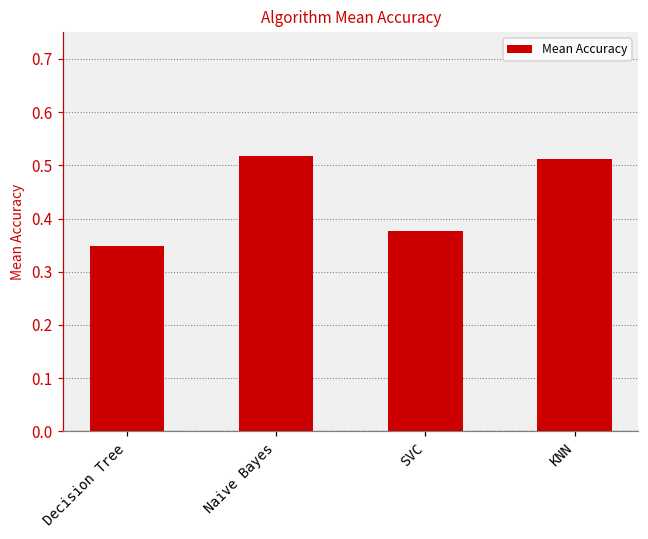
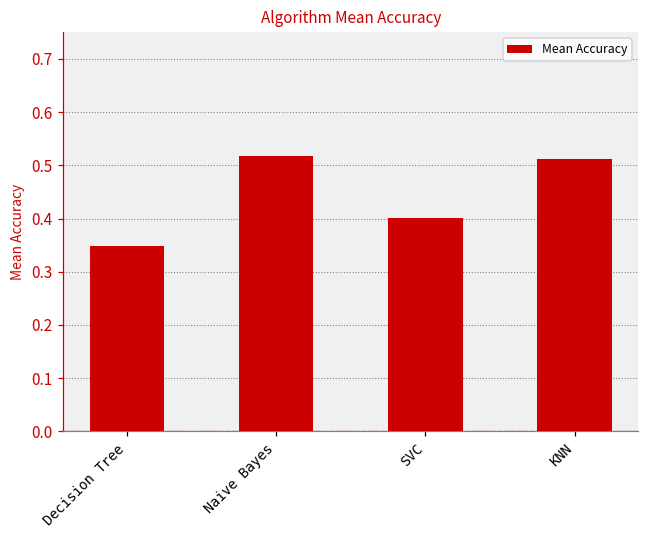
SVC: 0.38 -> 0.40
